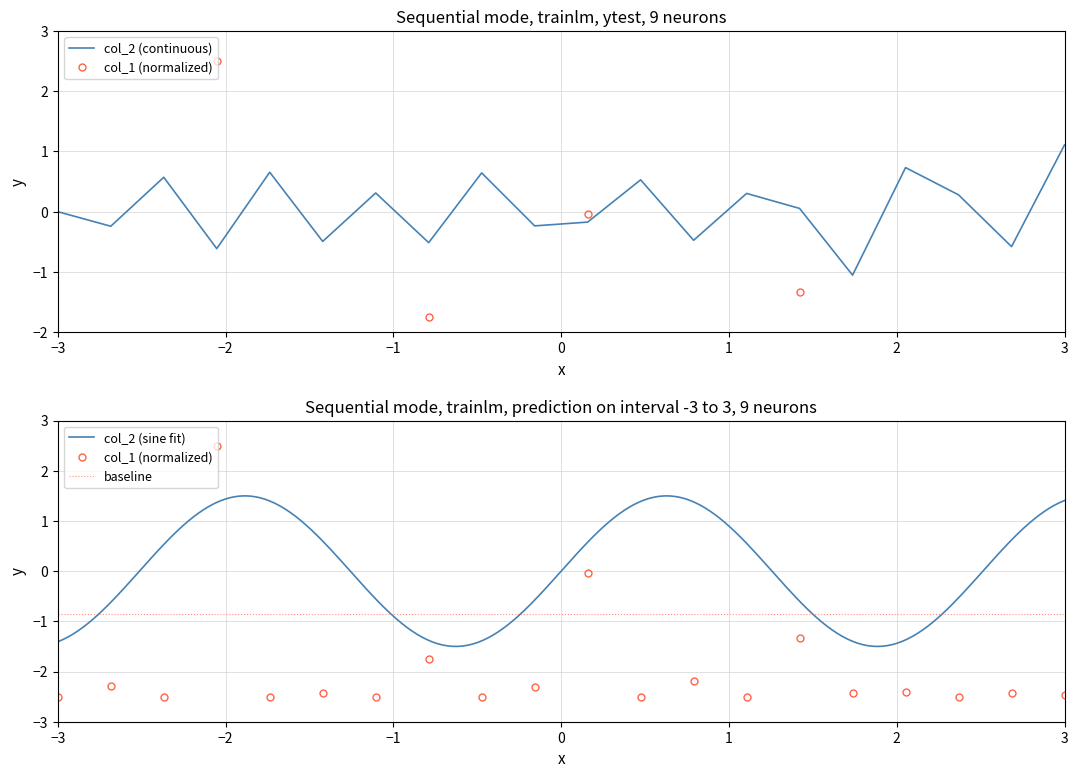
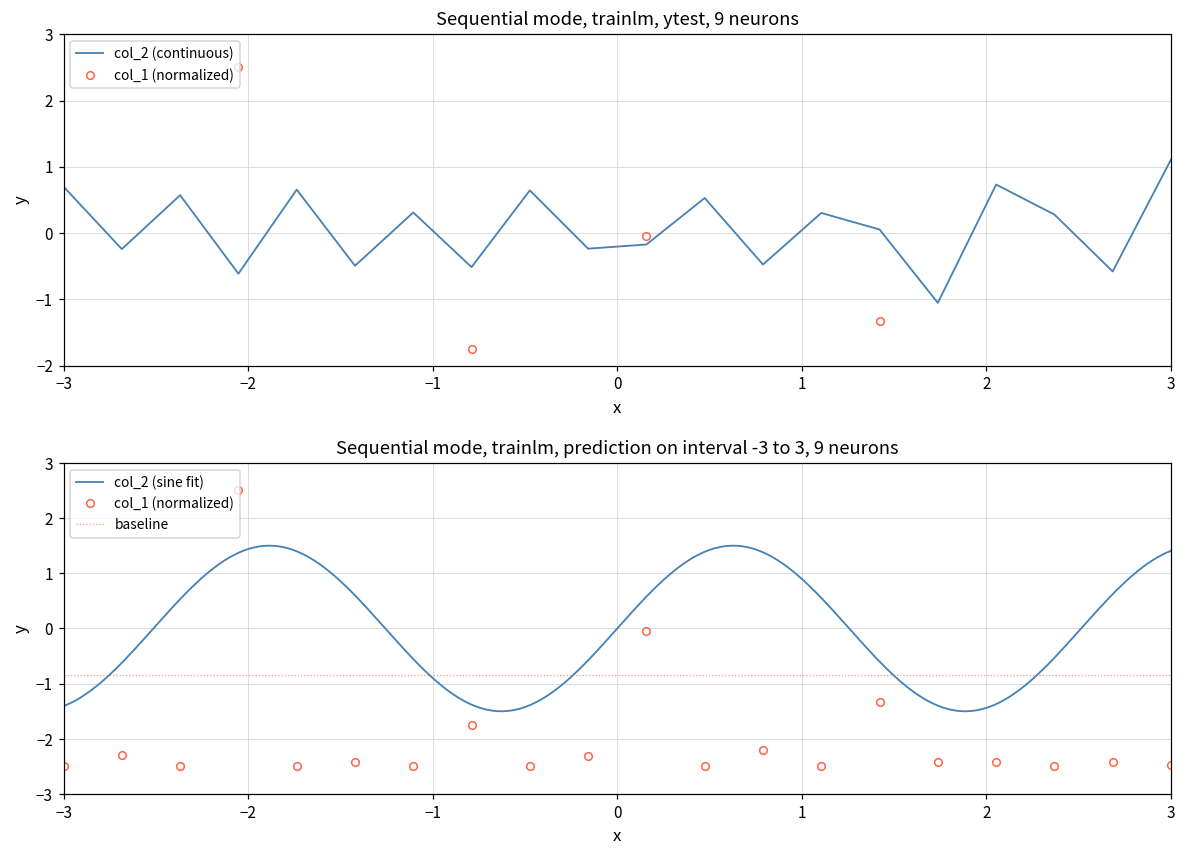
Sequential mode, trainlm, ytest, 9 neurons, col_2 (continuous), −3: 0.0 -> 0.7
